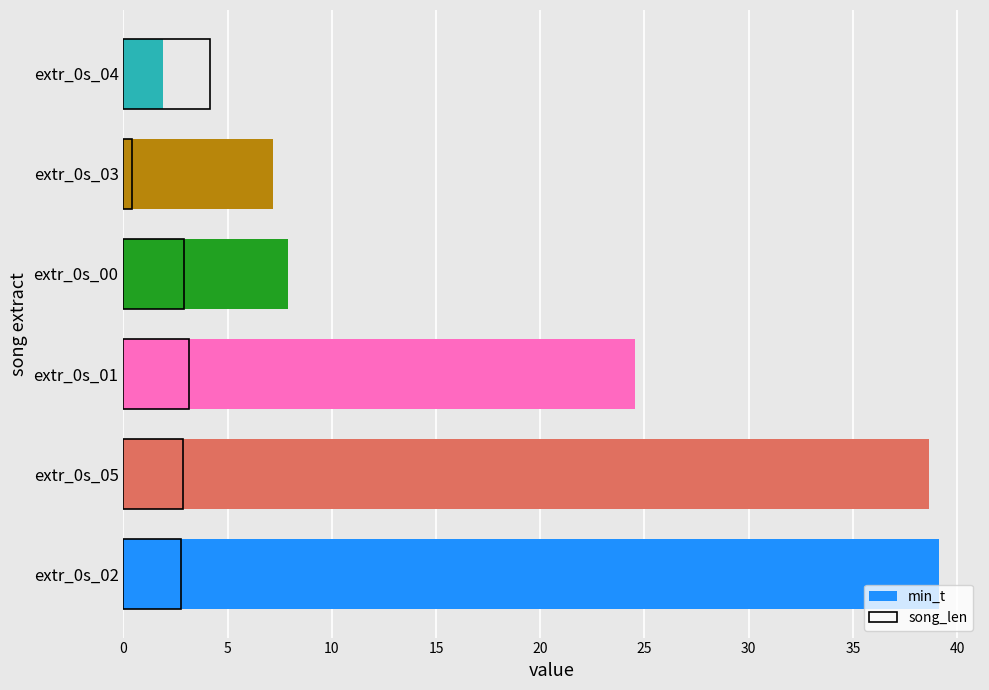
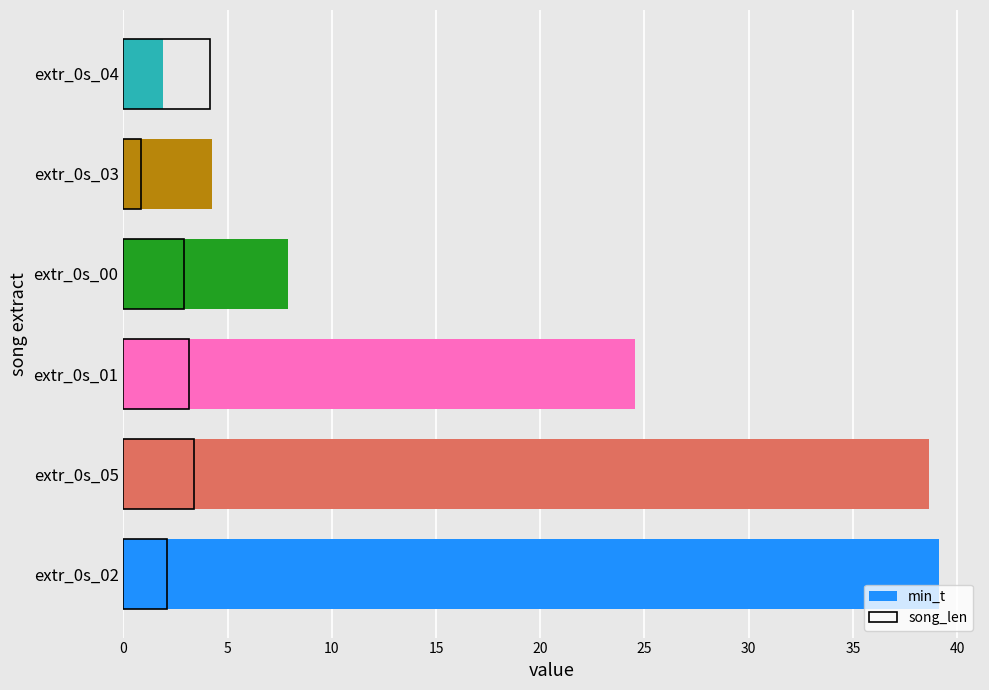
min_t, extr_0s_03: 7.2 -> 4.2
song_len, extr_0s_03: 0.4 -> 0.8
song_len, extr_0s_05: 2.9 -> 3.4
song_len, extr_0s_02: 2.8 -> 2.1
